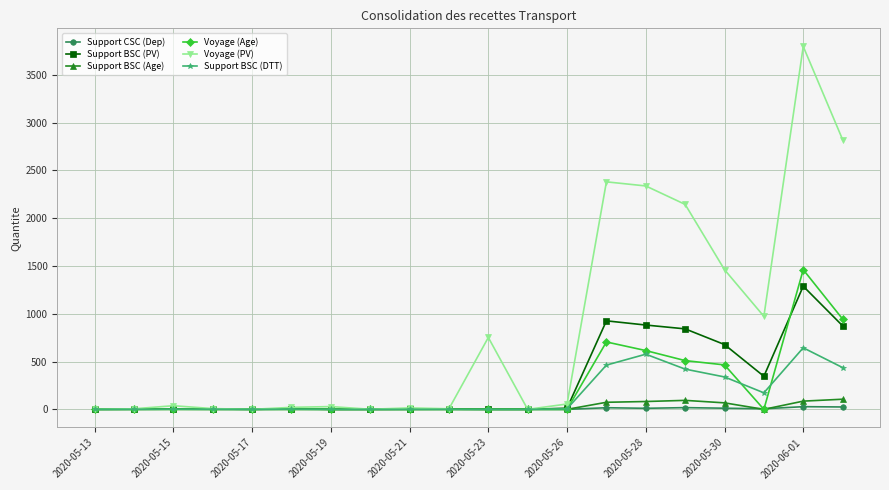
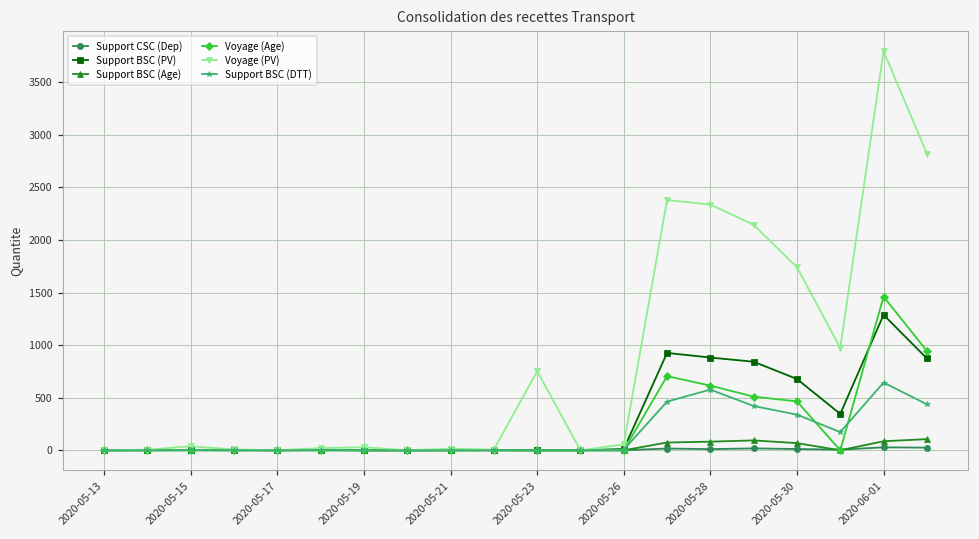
Voyage (PV), 2020-05-30: 1500 -> 1700
